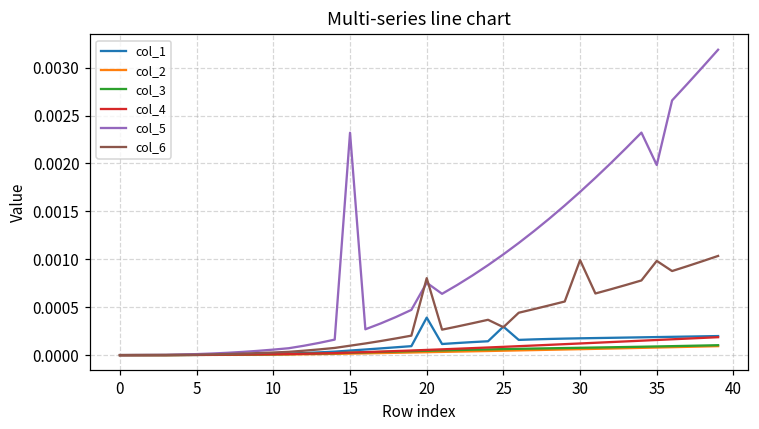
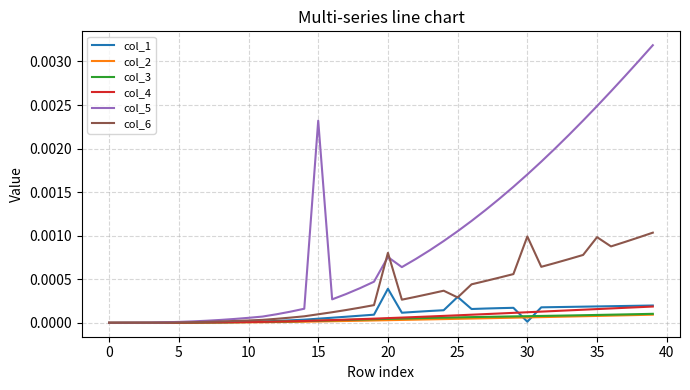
col_1, 30: 0.0002 -> 0.0000
col_5, 35: 0.0020 -> 0.0025
